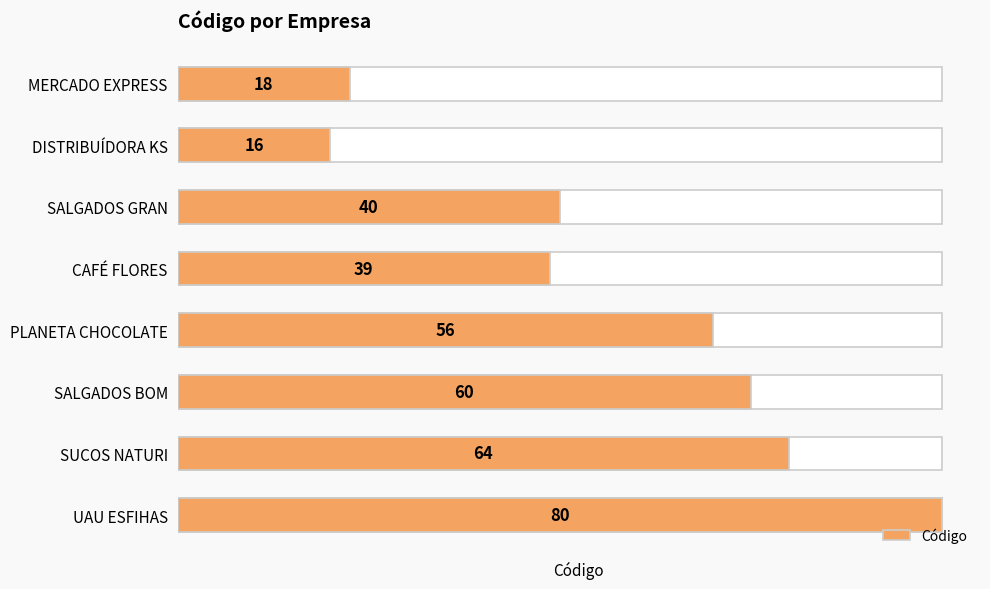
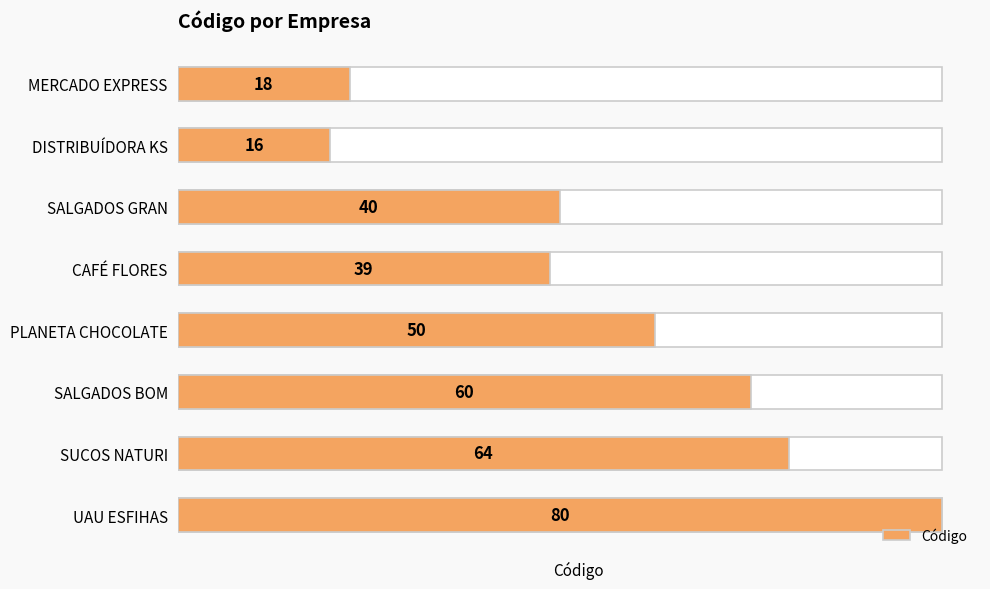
Código, PLANETA CHOCOLATE: 56 -> 50
